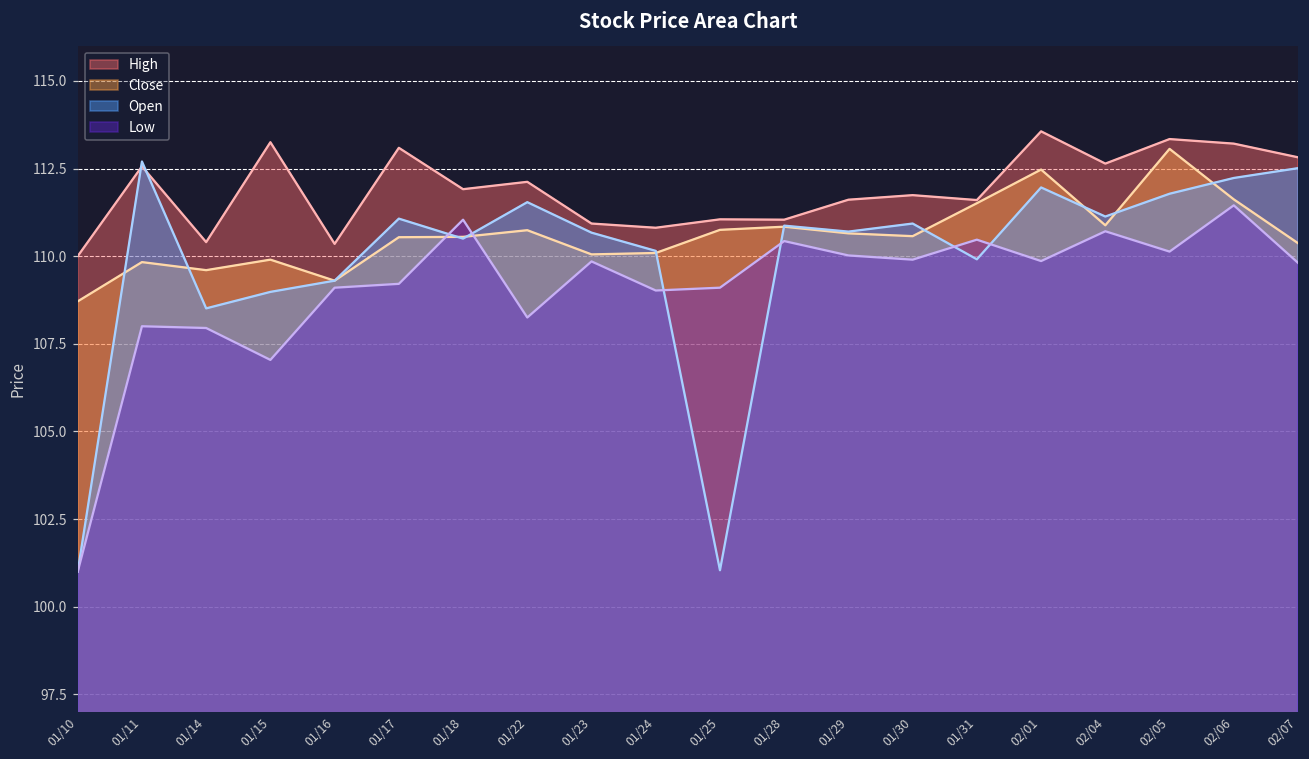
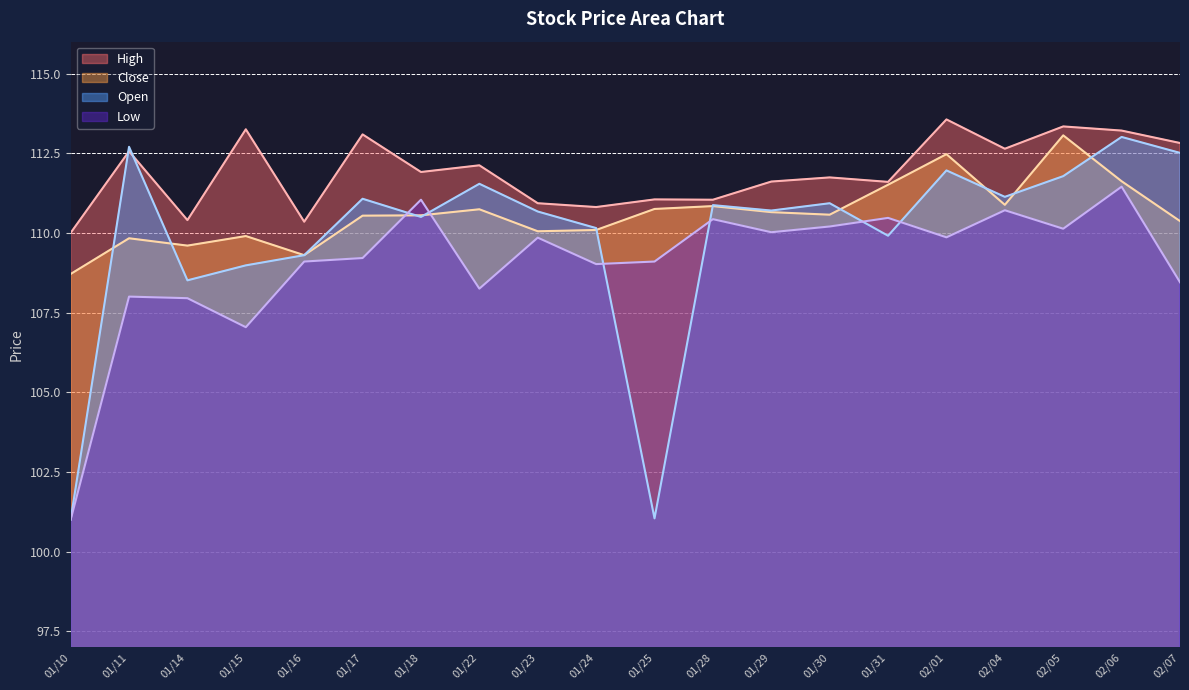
Low, 01/30: 109.9 -> 110.2
Open, 02/06: 112.2 -> 113.0
Low, 02/07: 109.8 -> 108.5
